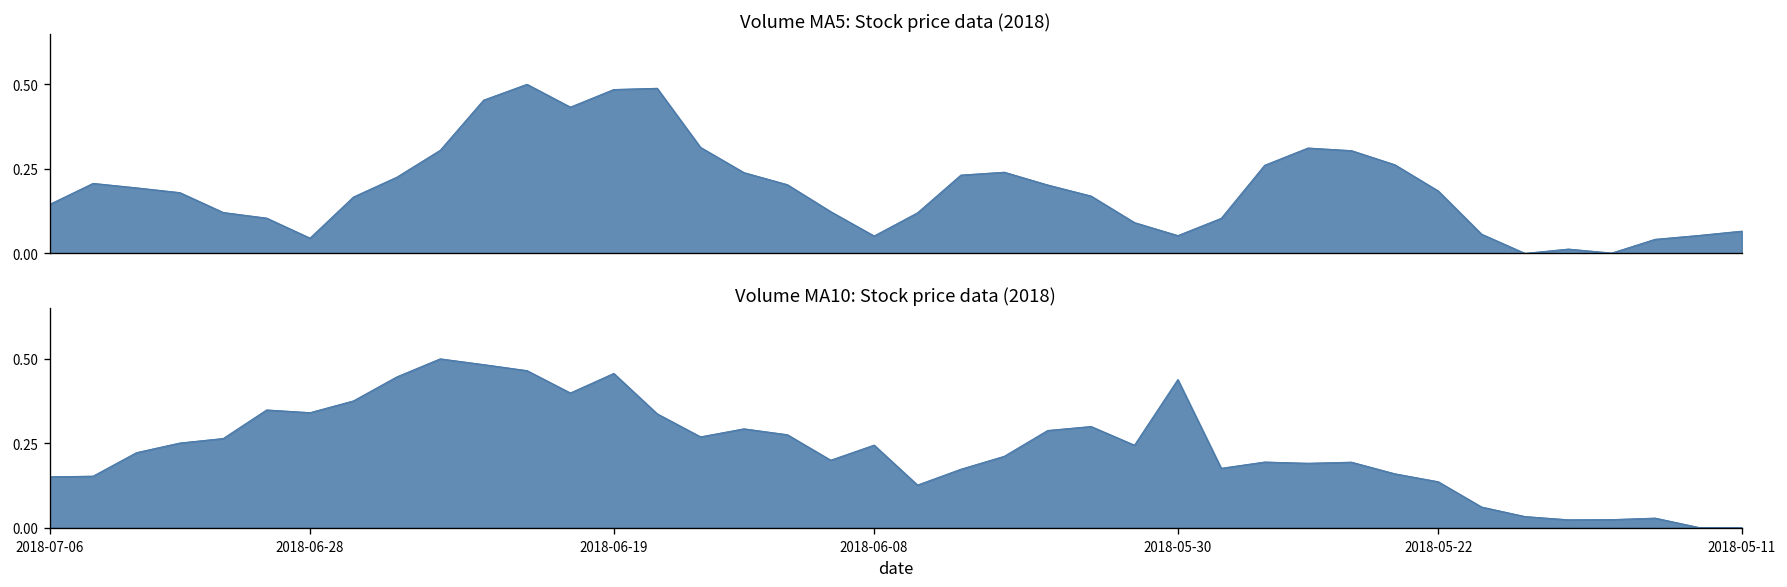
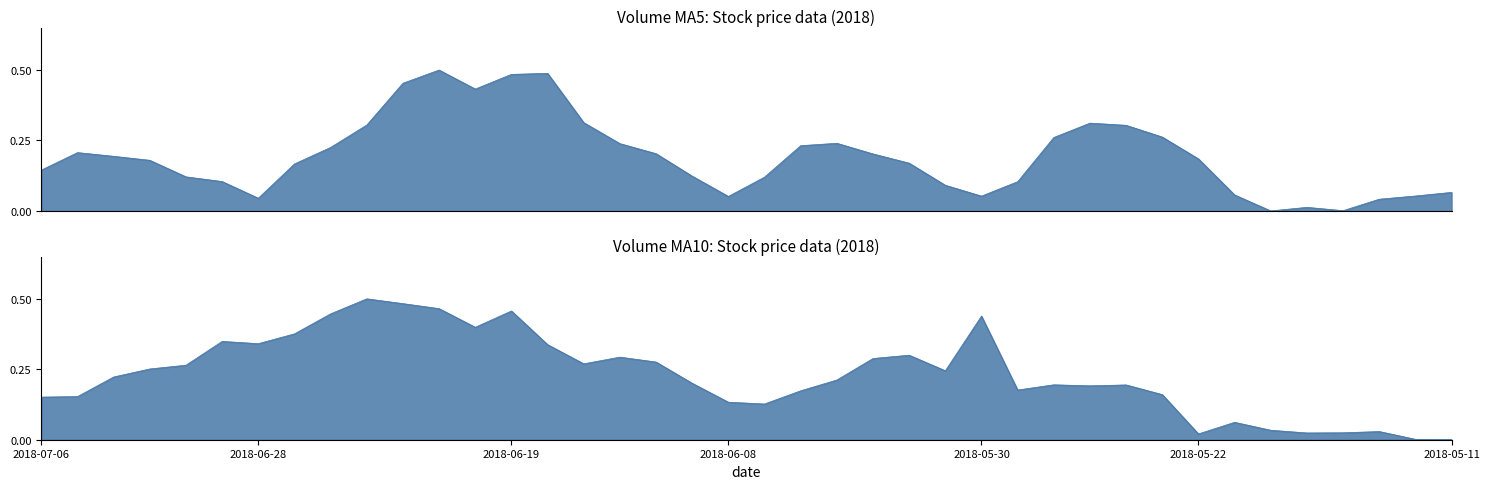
Volume MA10: Stock price data (2018), 2018-06-08: 0.24 -> 0.13
Volume MA10: Stock price data (2018), 2018-05-22: 0.14 -> 0.02
